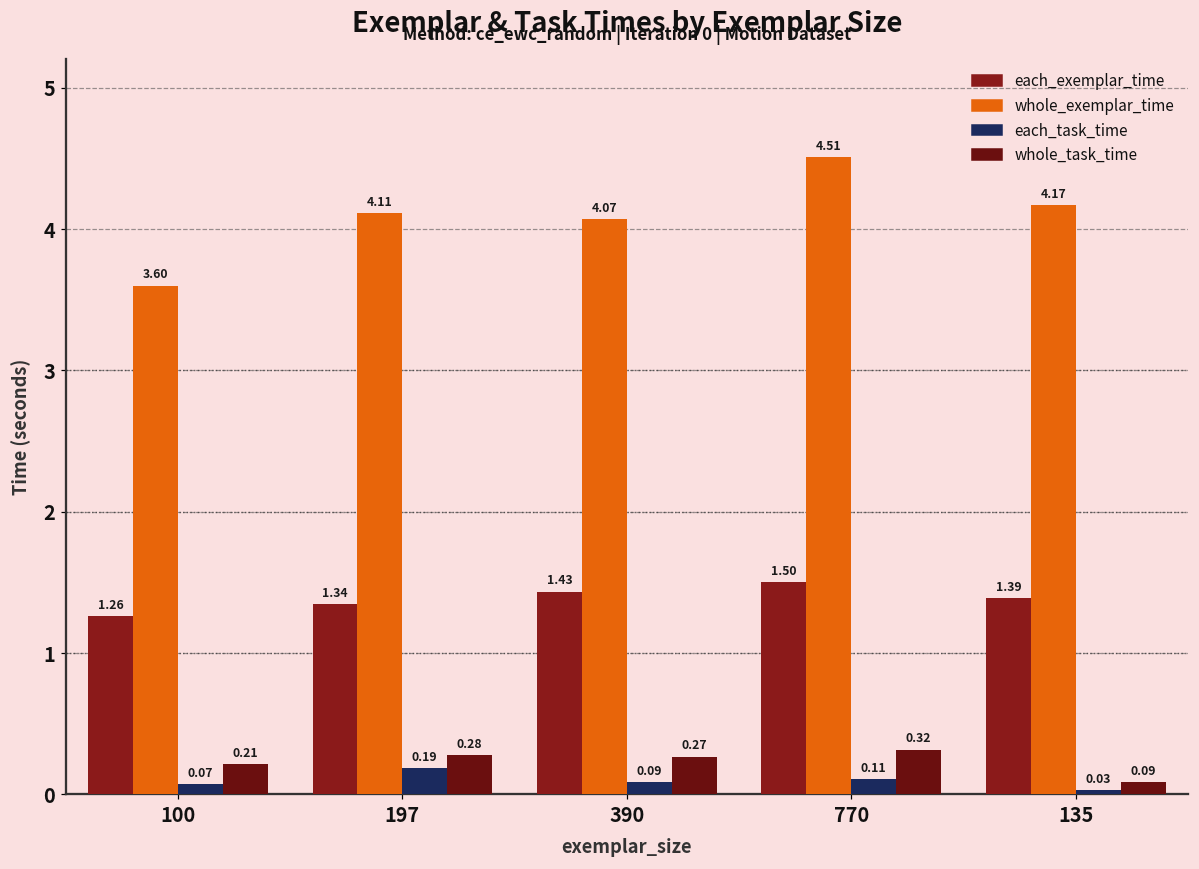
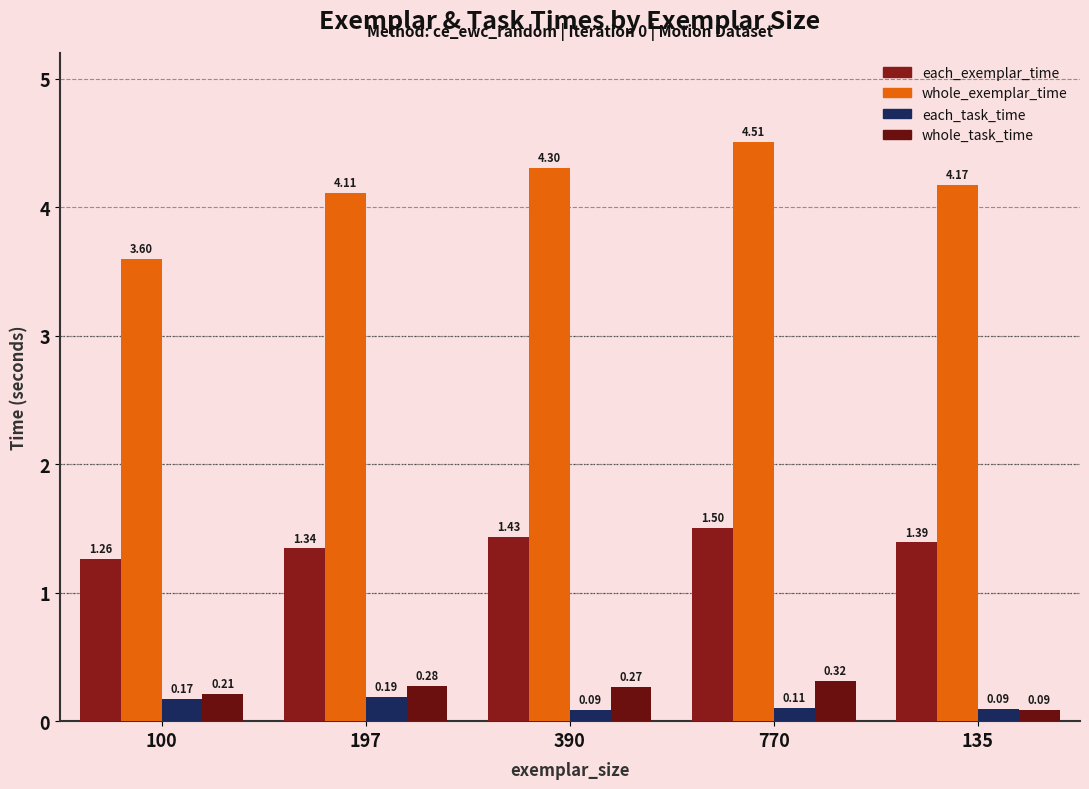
each_task_time, 100: 0.07 -> 0.17
whole_exemplar_time, 390: 4.07 -> 4.30
each_task_time, 135: 0.03 -> 0.09
